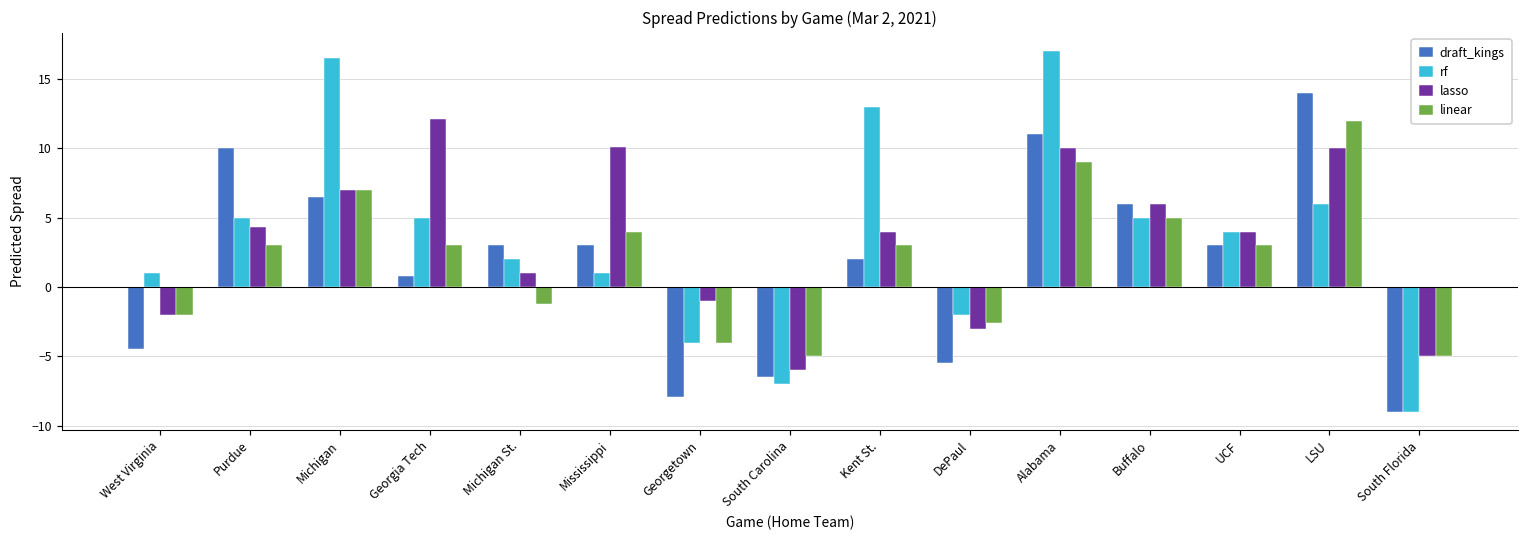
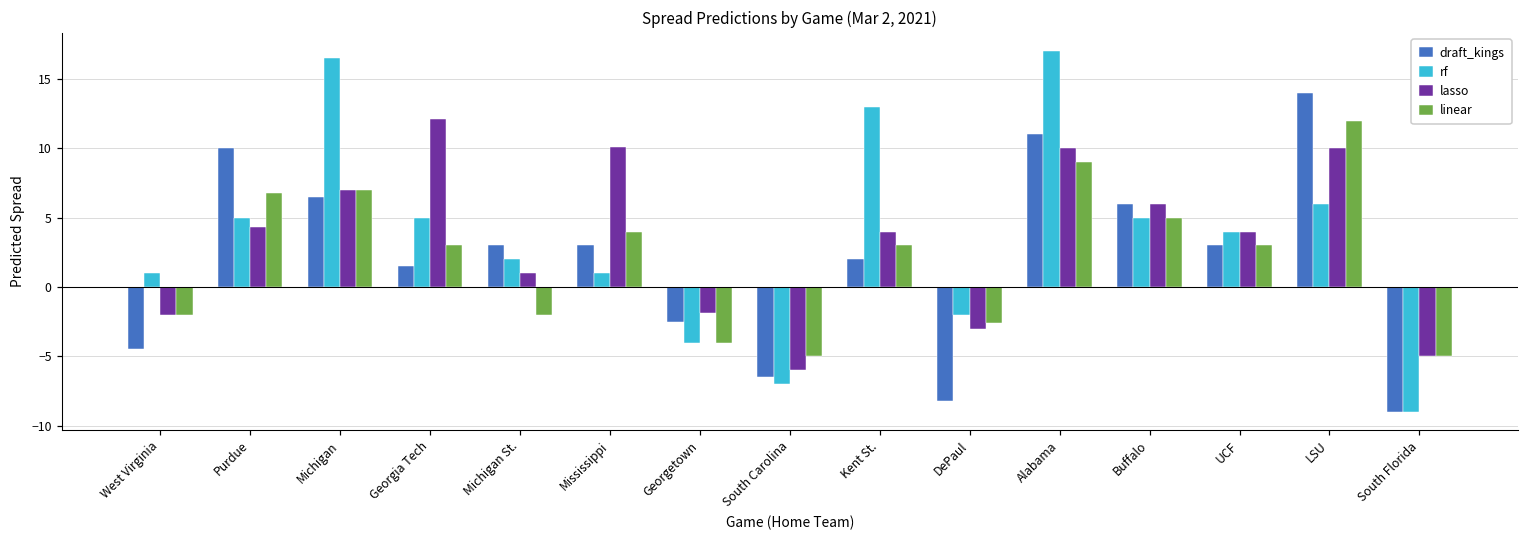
linear, Purdue: 3.0 -> 6.8
draft_kings, Georgia Tech: 0.8 -> 1.5
linear, Michigan St.: -1.2 -> -2.0
draft_kings, Georgetown: -7.9 -> -2.5
lasso, Georgetown: -1.0 -> -1.9
draft_kings, DePaul: -5.5 -> -8.2
